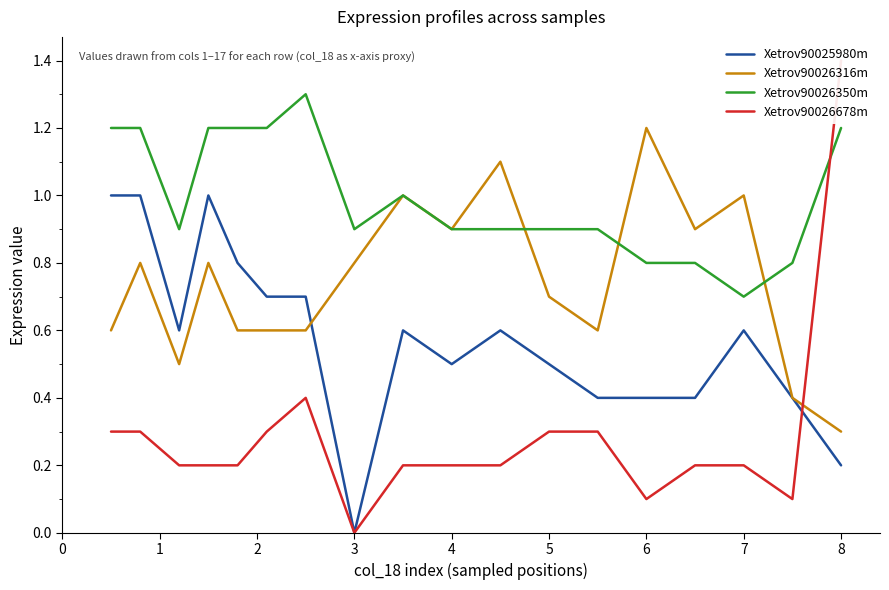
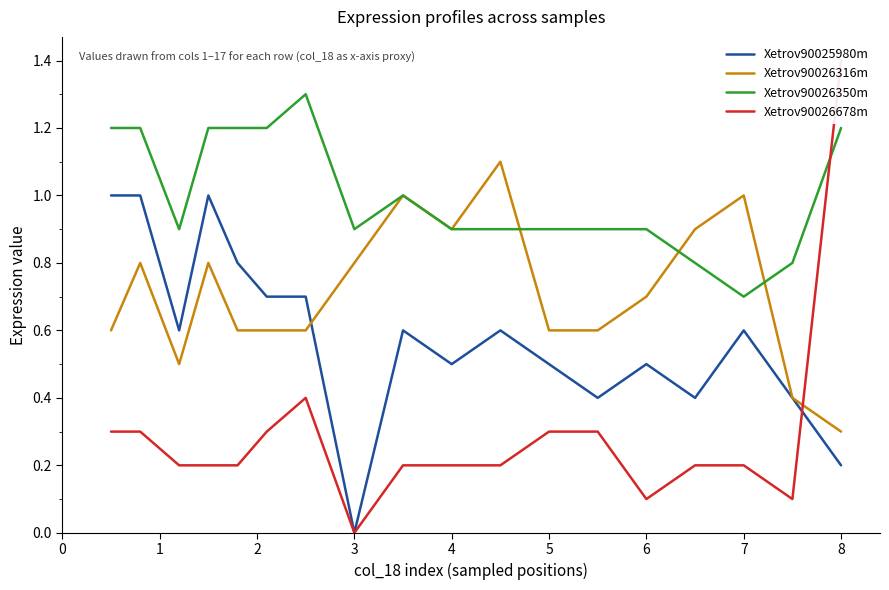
Xetrov90026316m, 5: 0.7 -> 0.6
Xetrov90025980m, 6: 0.4 -> 0.5
Xetrov90026316m, 6: 1.2 -> 0.7
Xetrov90026350m, 6: 0.8 -> 0.9
